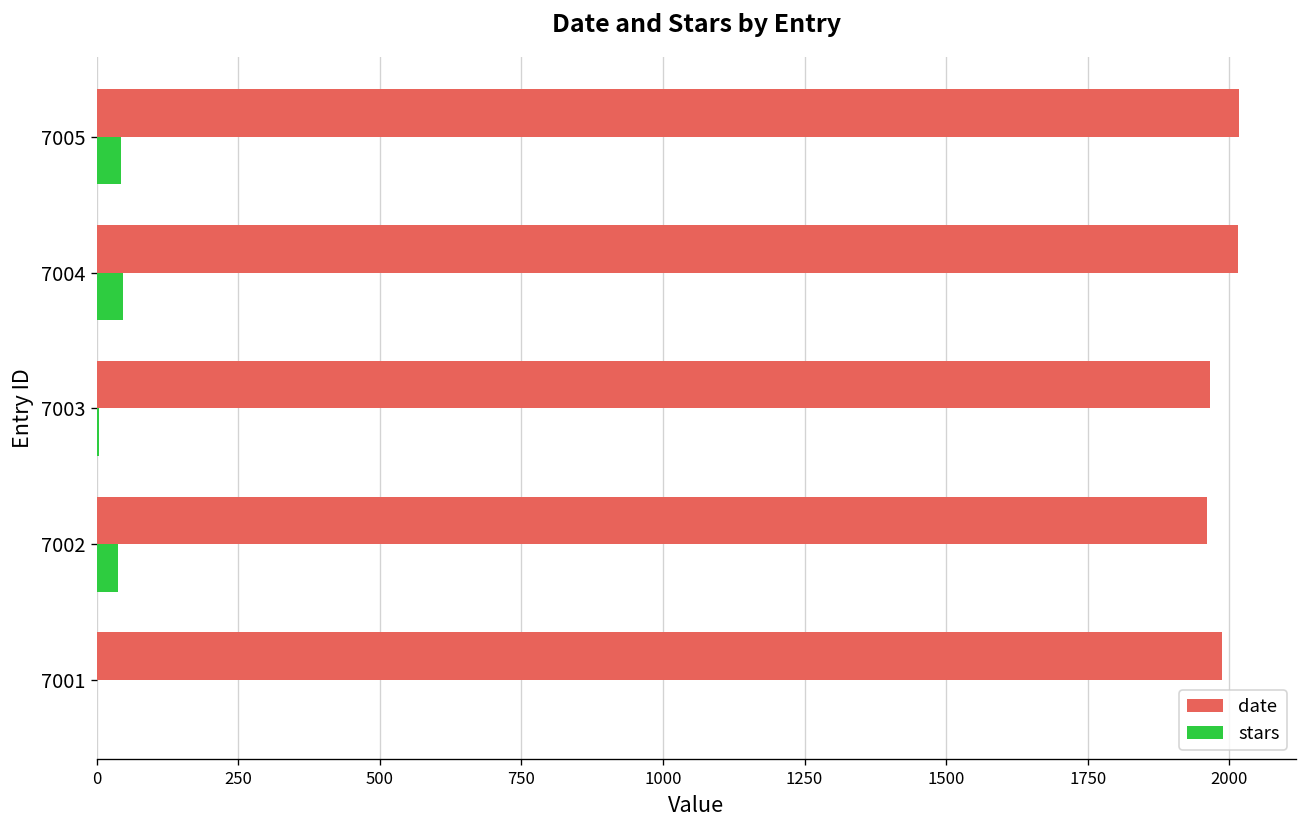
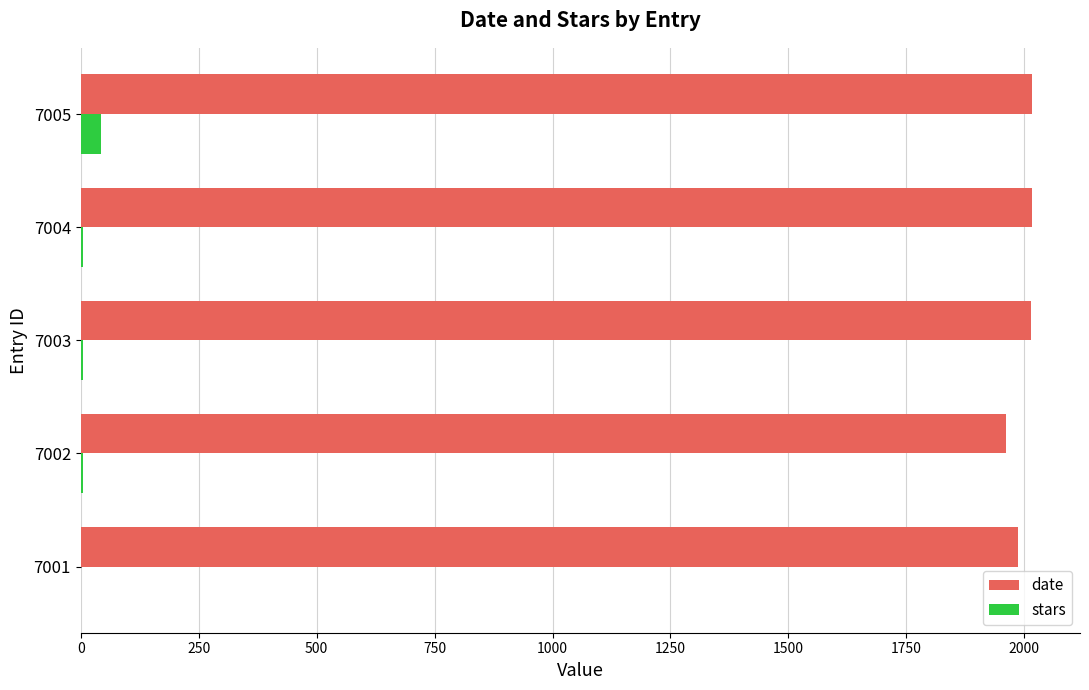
stars, 7004: 50 -> 10
date, 7003: 1970 -> 2020
stars, 7002: 40 -> 10
